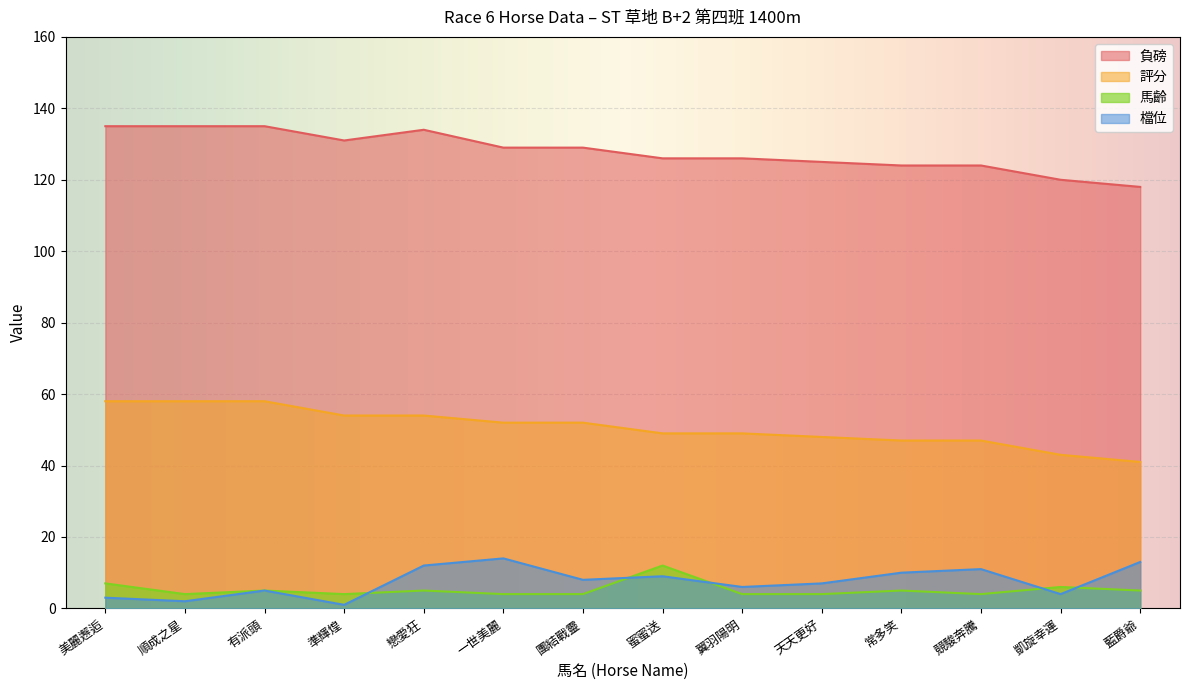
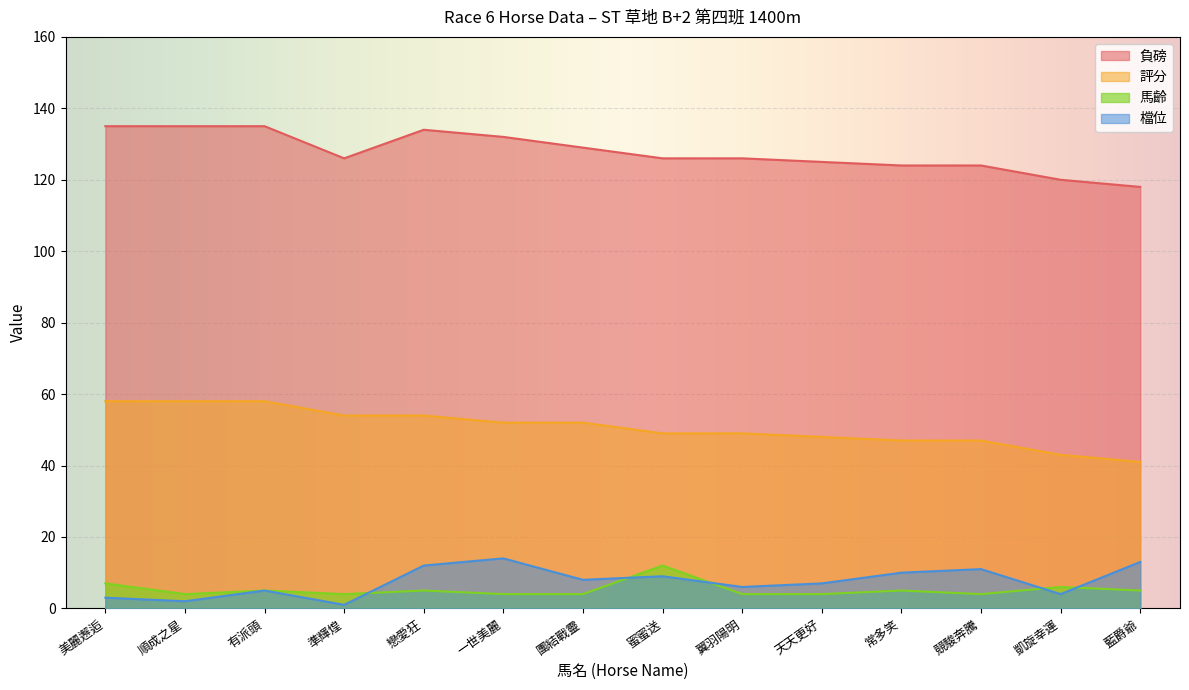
負磅, 準輝煌: 131 -> 126
負磅, 一世美麗: 129 -> 132
